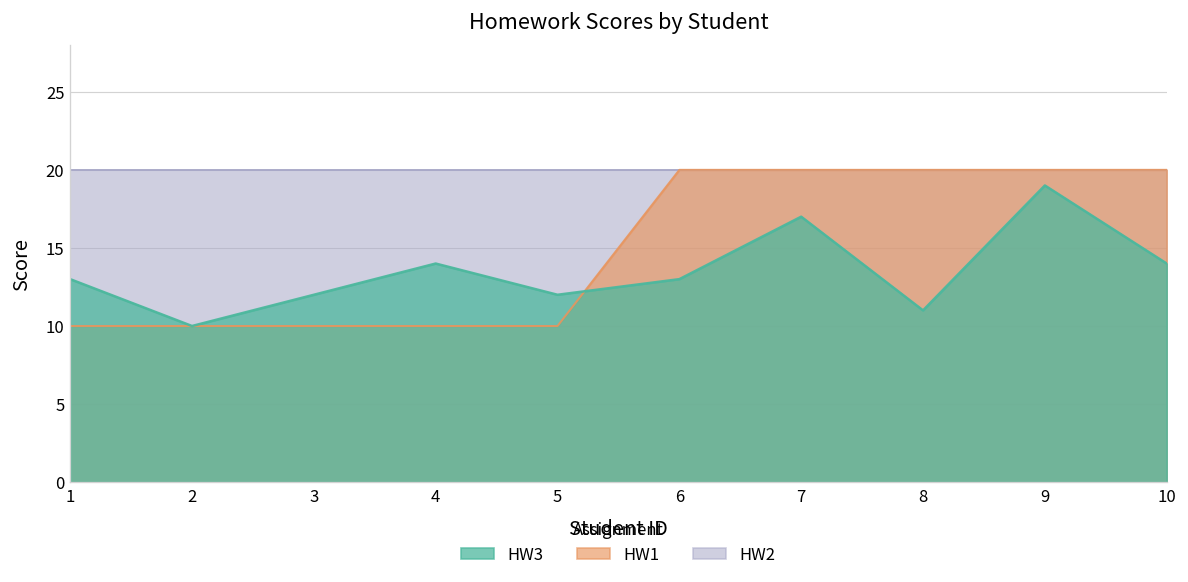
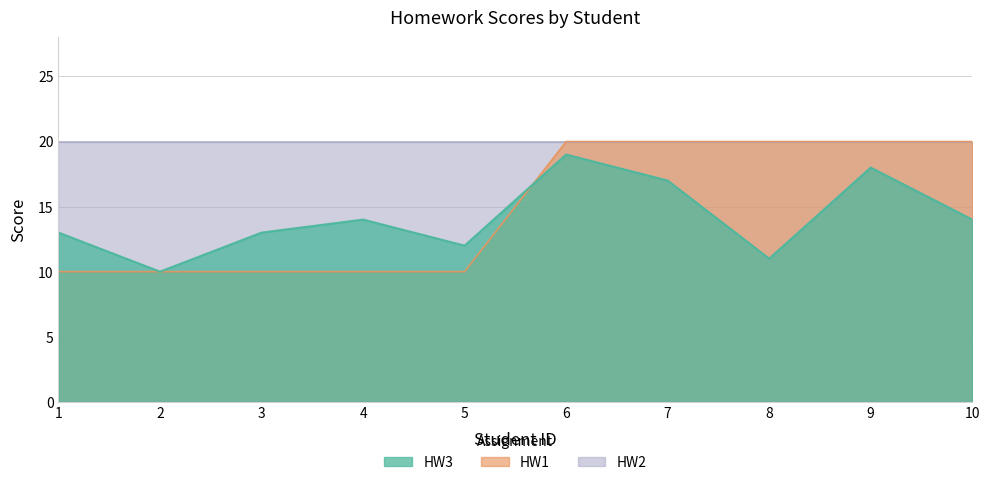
HW3, 3: 12 -> 13
HW3, 6: 13 -> 19
HW3, 9: 19 -> 18
